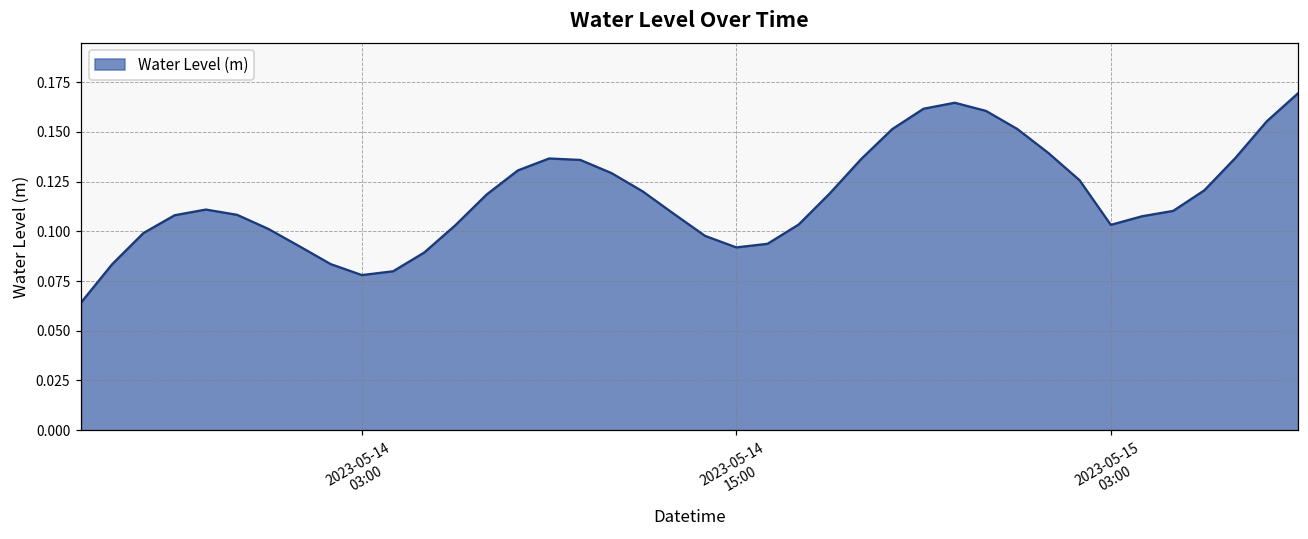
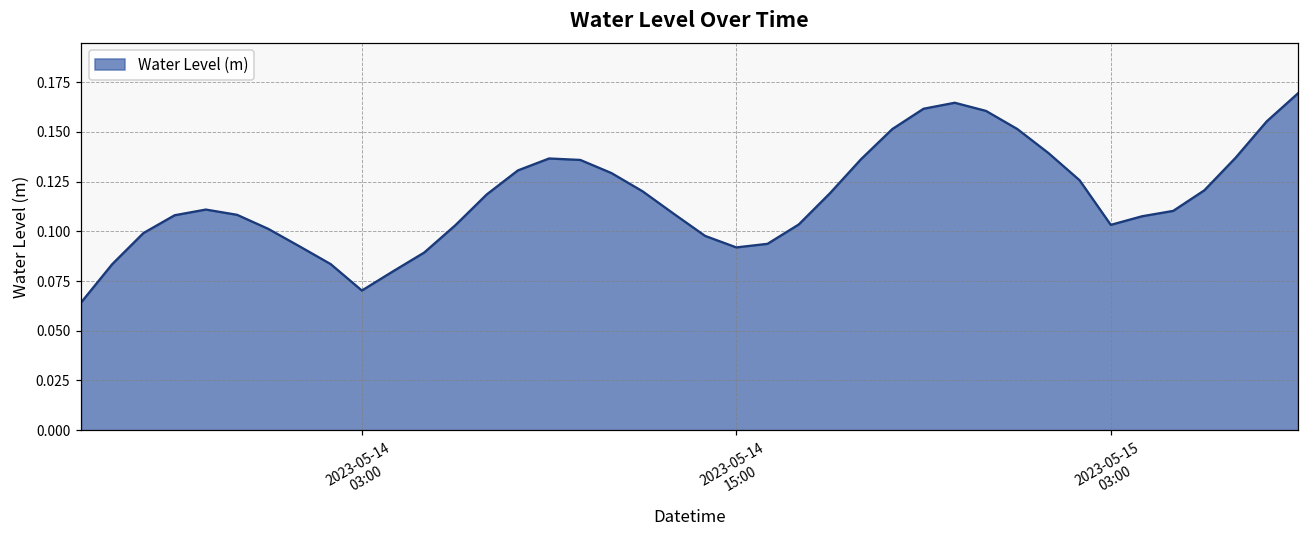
2023-05-14 03:00: 0.078 -> 0.070
